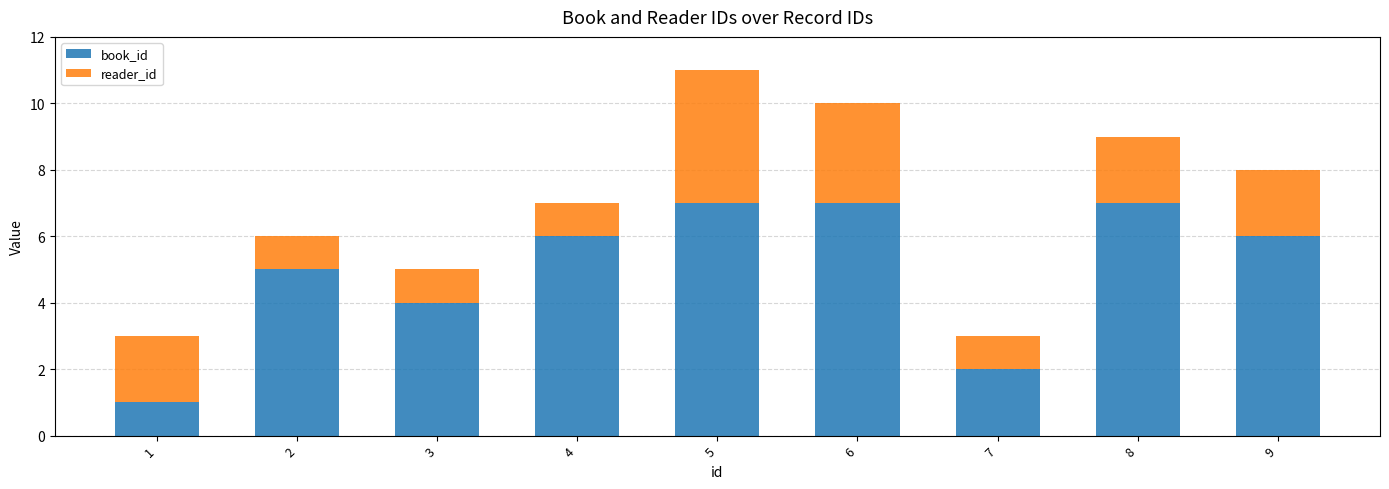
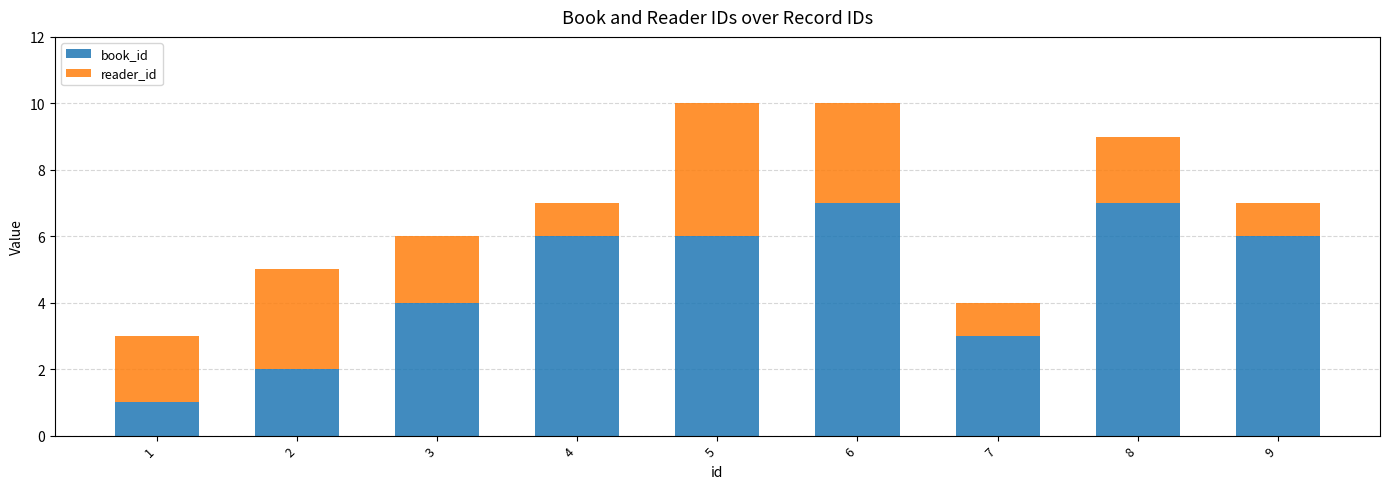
book_id, 2: 5 -> 2
reader_id, 2: 1 -> 3
reader_id, 3: 1 -> 2
book_id, 5: 7 -> 6
book_id, 7: 2 -> 3
reader_id, 9: 2 -> 1
